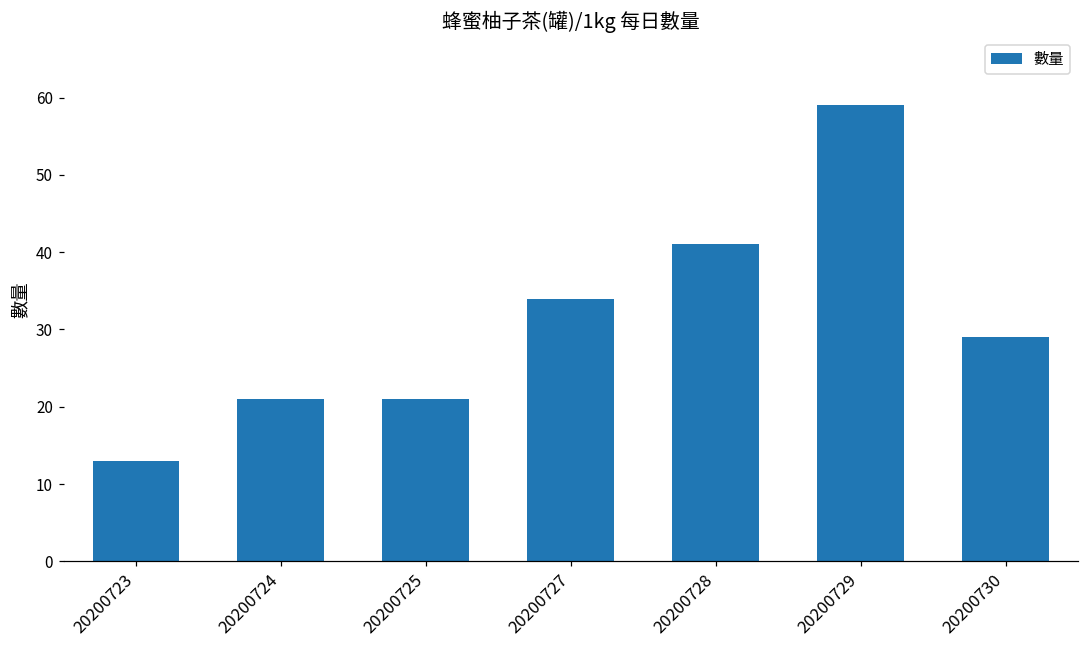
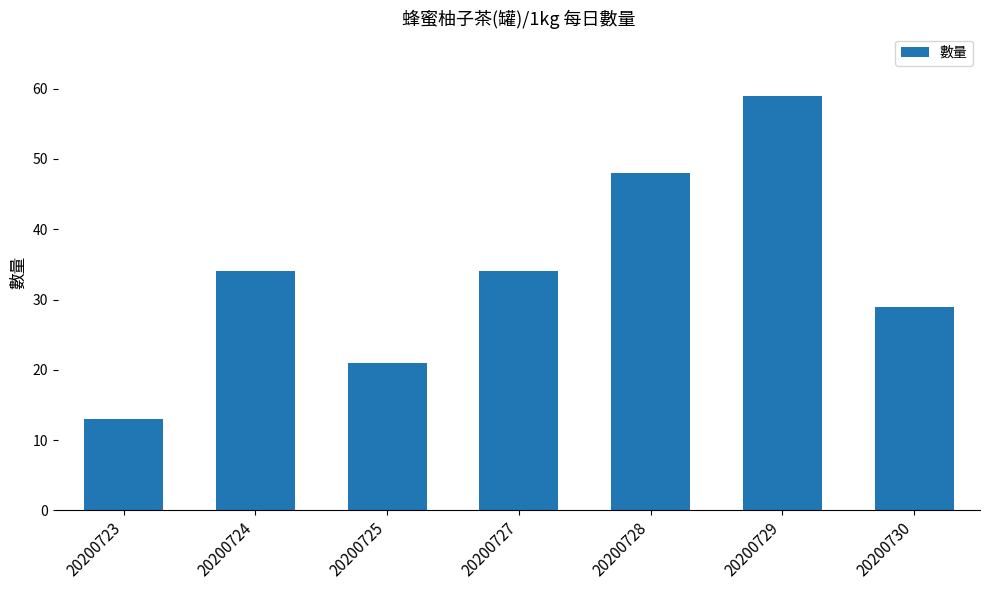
20200724: 21 -> 34
20200728: 41 -> 48
